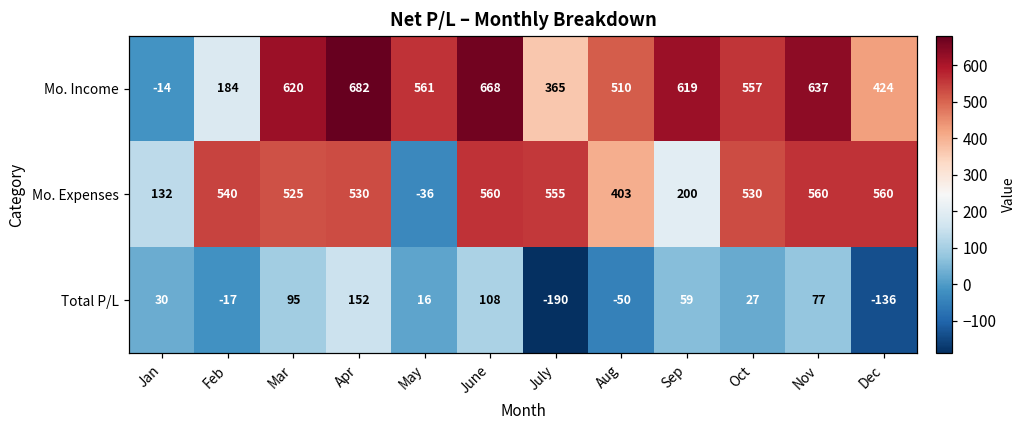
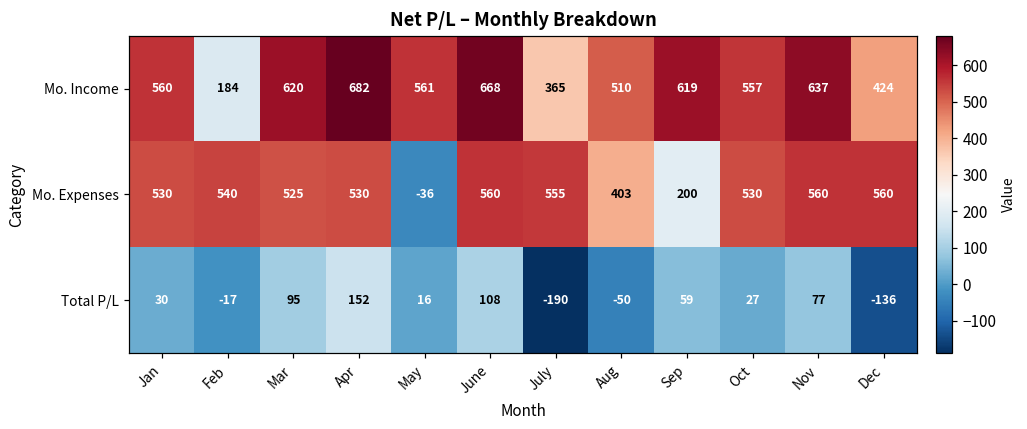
Mo. Income, Jan: -14 -> 560
Mo. Expenses, Jan: 132 -> 530
